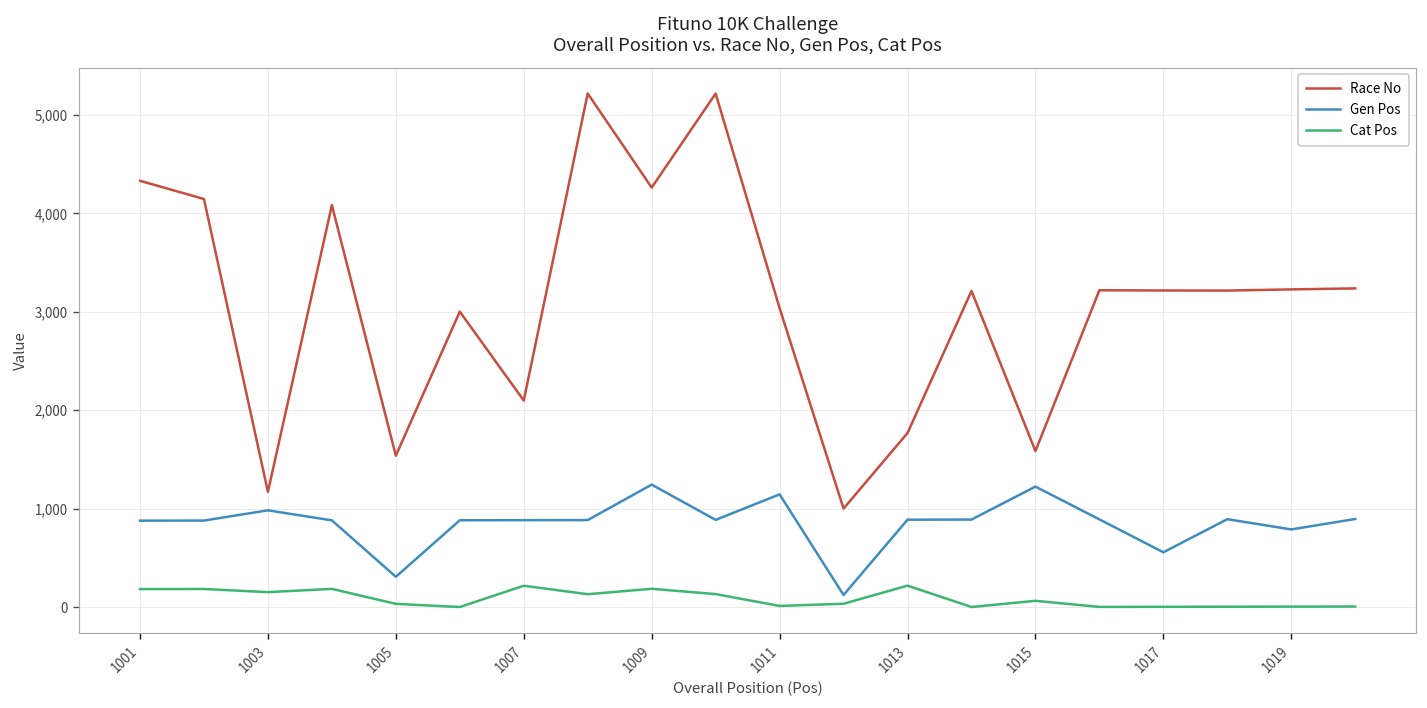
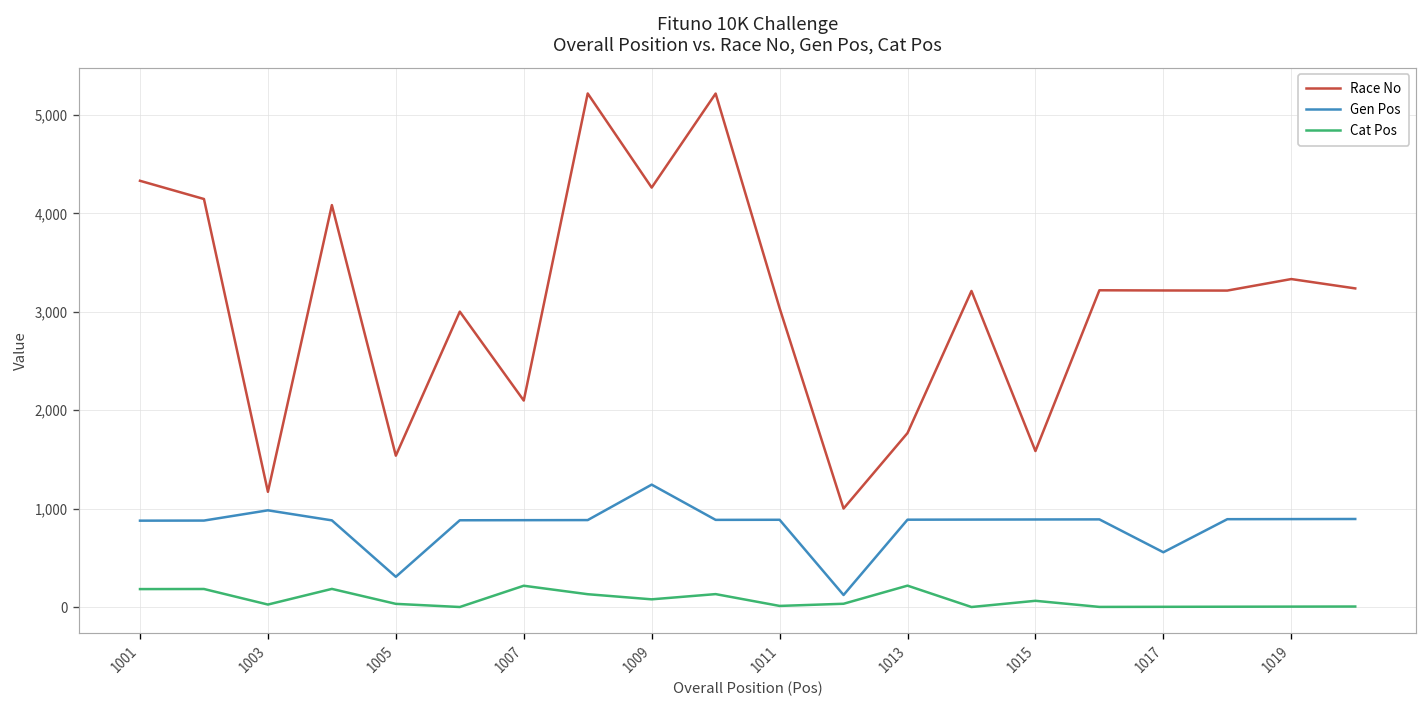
Cat Pos, 1003: 200 -> 0
Cat Pos, 1009: 200 -> 100
Gen Pos, 1011: 1,100 -> 900
Gen Pos, 1015: 1,200 -> 900
Race No, 1019: 3,200 -> 3,300
Gen Pos, 1019: 800 -> 900
